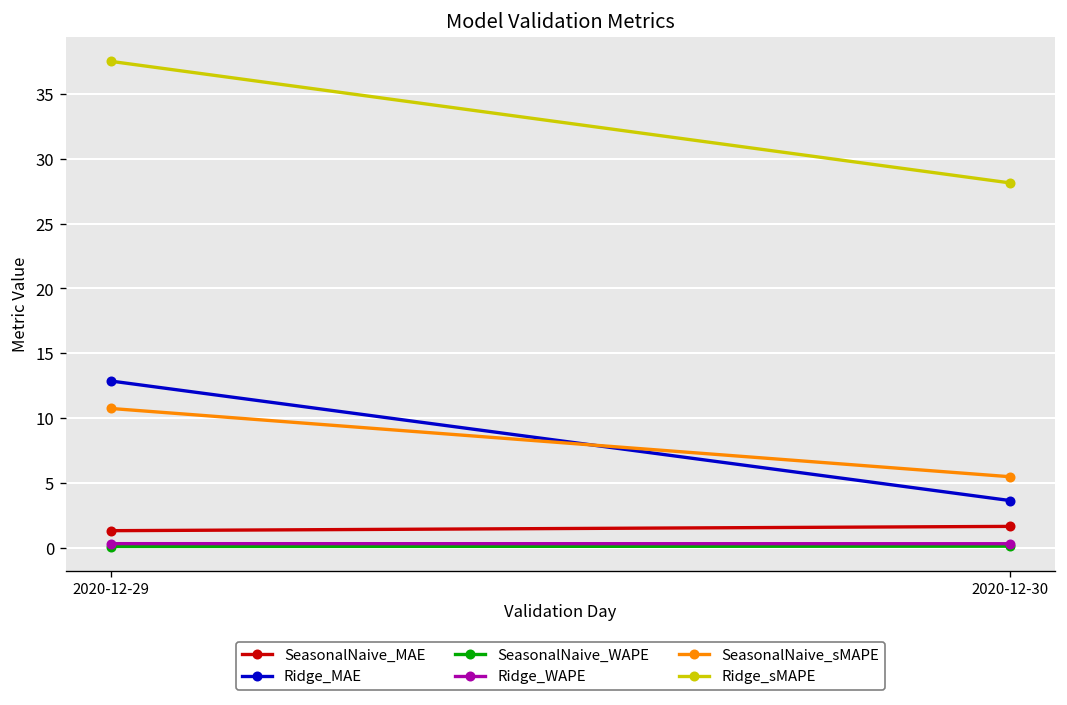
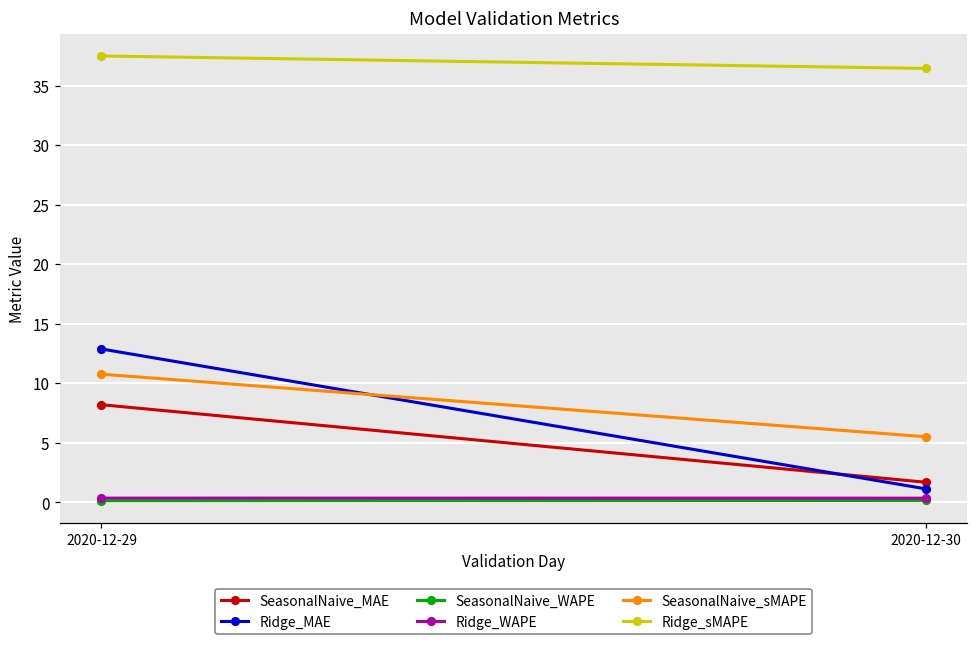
SeasonalNaive_MAE, 2020-12-29: 1.4 -> 8.2
Ridge_MAE, 2020-12-30: 3.7 -> 1.1
Ridge_sMAPE, 2020-12-30: 28.1 -> 36.4
